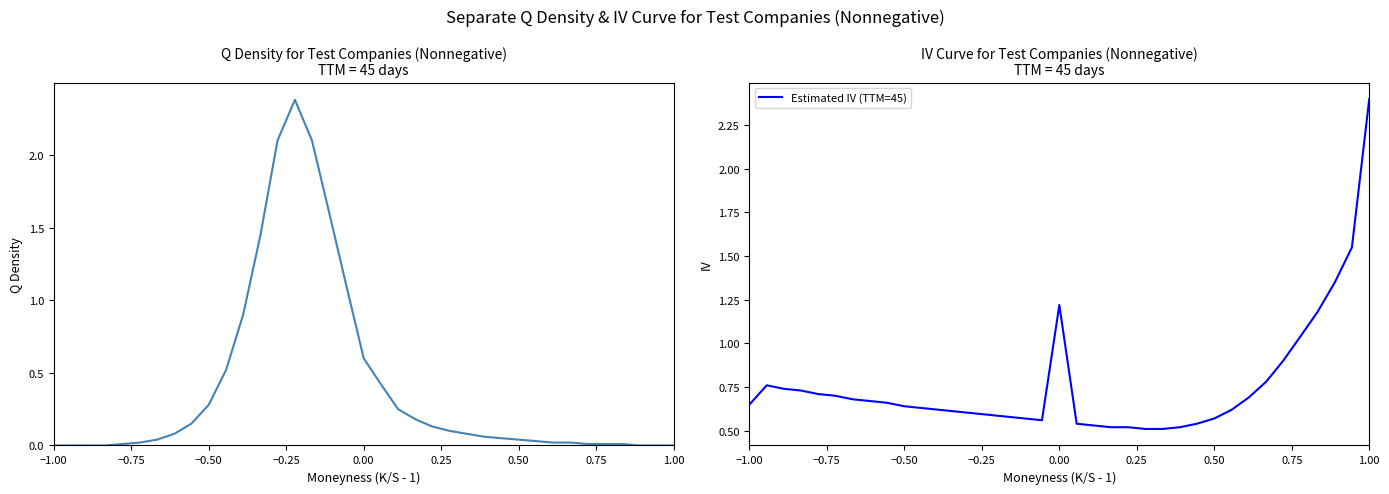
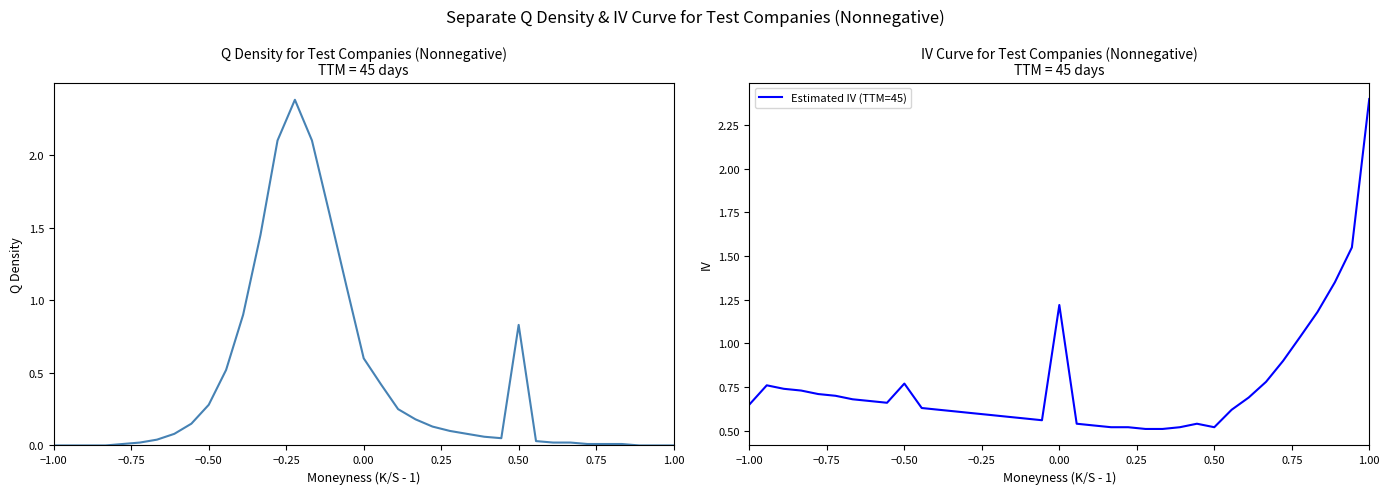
Q Density for Test Companies (Nonnegative) TTM = 45 days, 0.50: 0.04 -> 0.83
IV Curve for Test Companies (Nonnegative) TTM = 45 days, −0.50: 0.64 -> 0.77
IV Curve for Test Companies (Nonnegative) TTM = 45 days, 0.50: 0.57 -> 0.52
